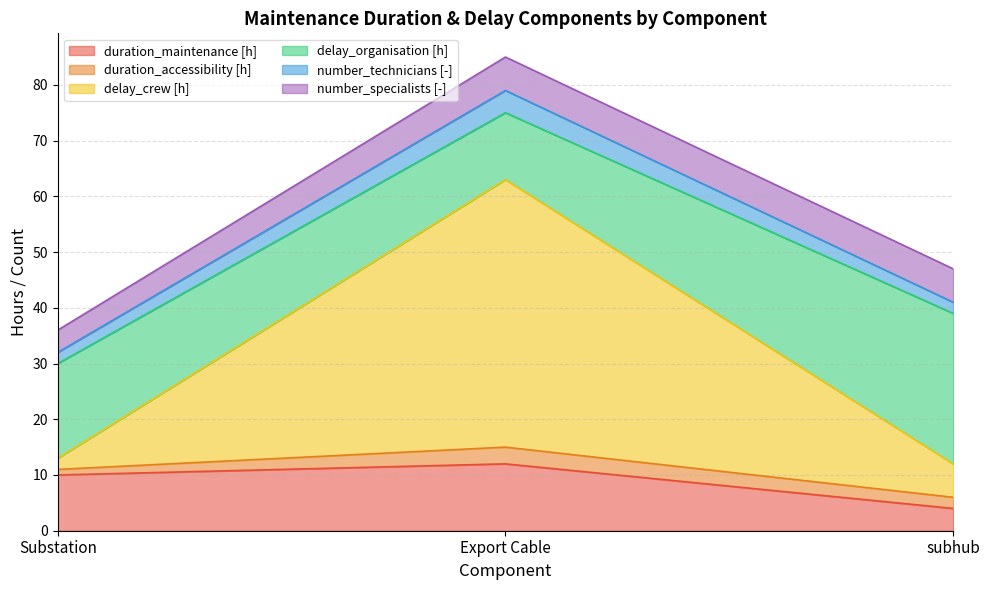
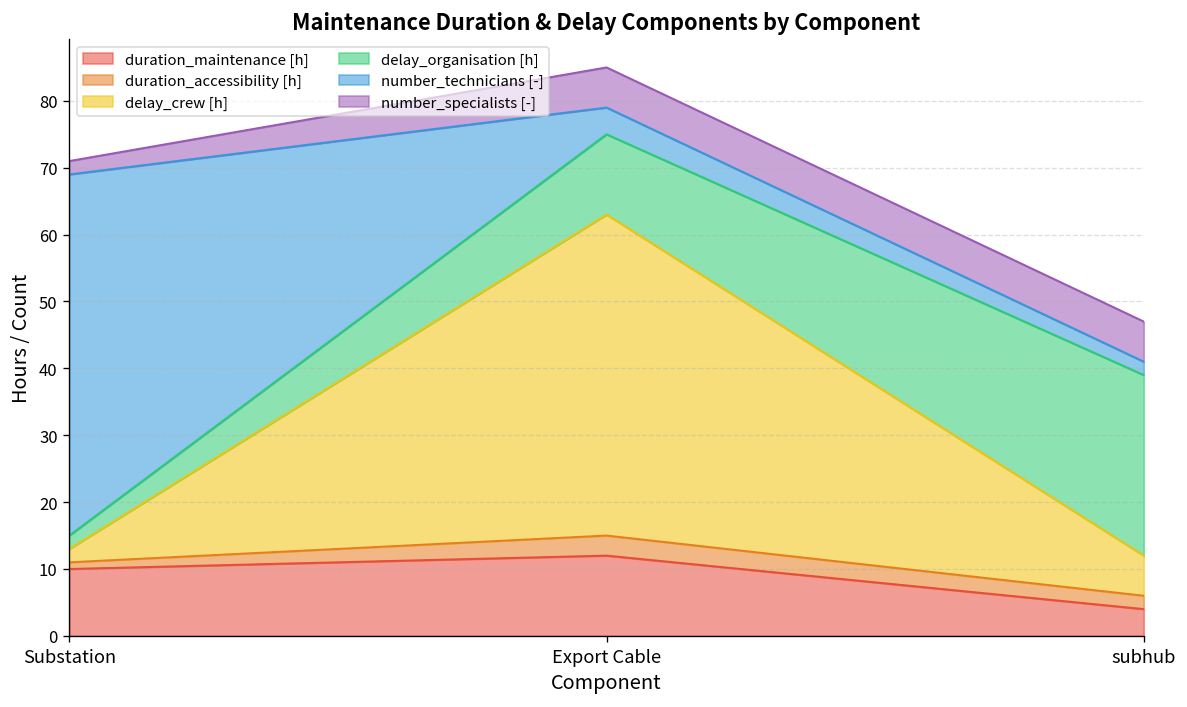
delay_organisation [h], Substation: 17 -> 2
number_technicians [-], Substation: 2 -> 54
number_specialists [-], Substation: 4 -> 2
